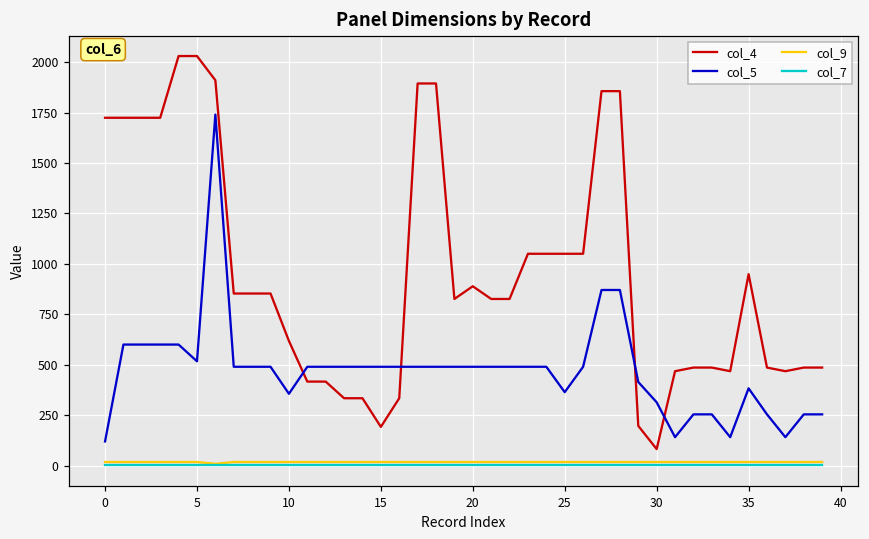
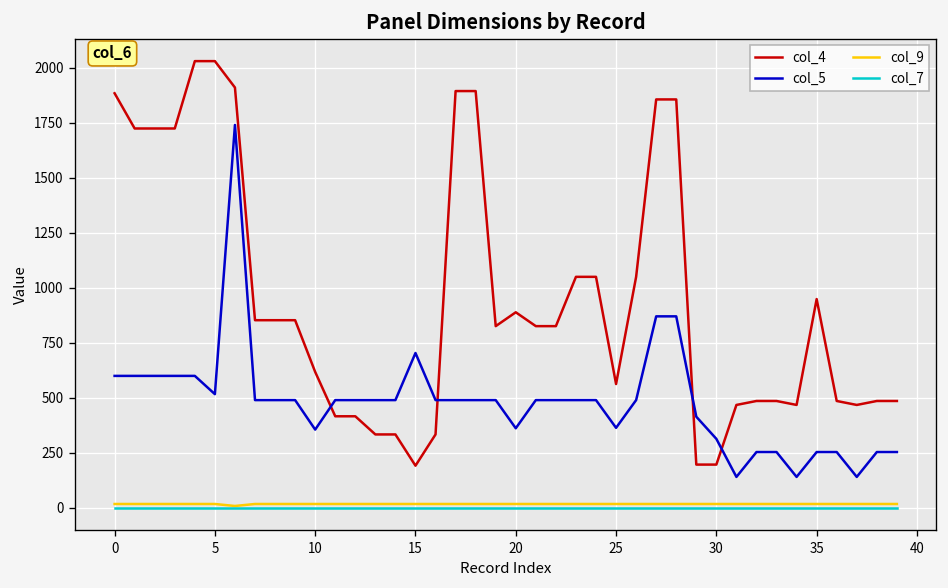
col_4, 0: 1720 -> 1880
col_5, 0: 120 -> 600
col_5, 15: 490 -> 700
col_5, 20: 490 -> 360
col_4, 25: 1050 -> 560
col_4, 30: 80 -> 200
col_5, 35: 380 -> 250
